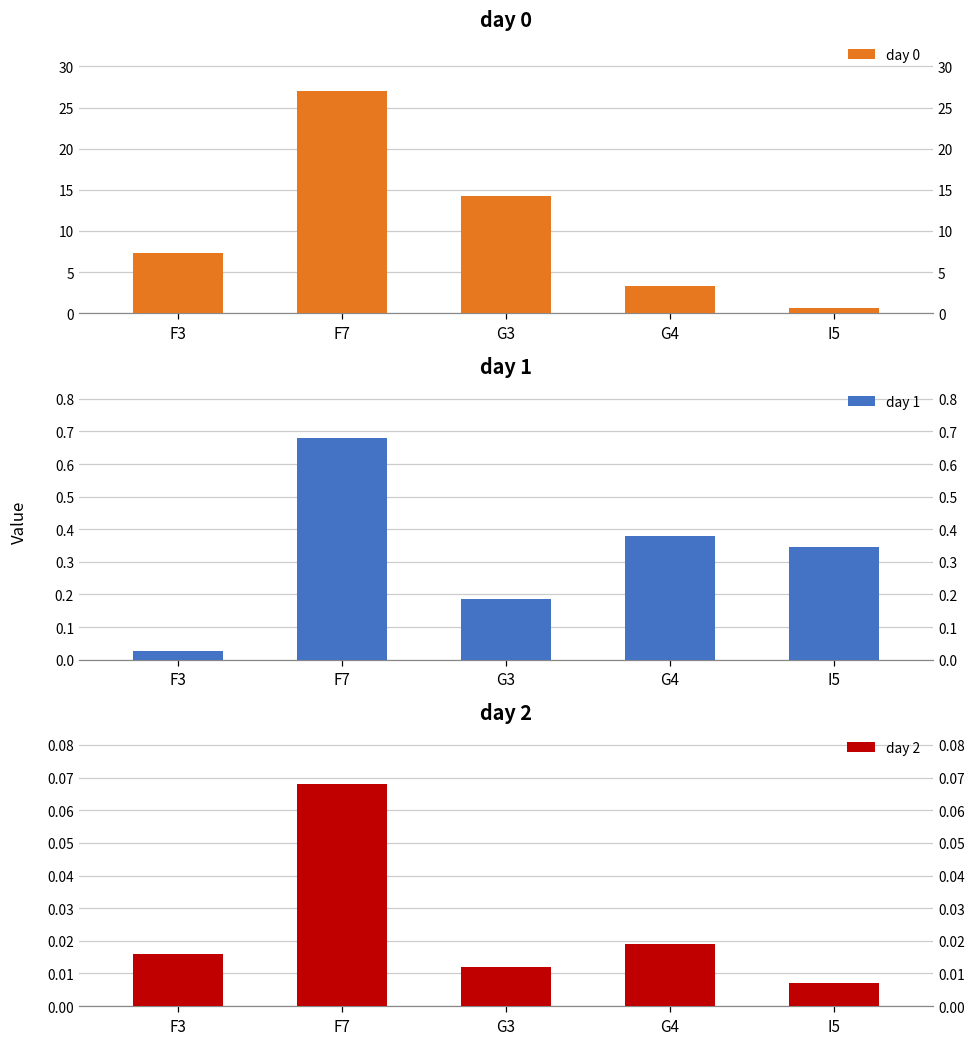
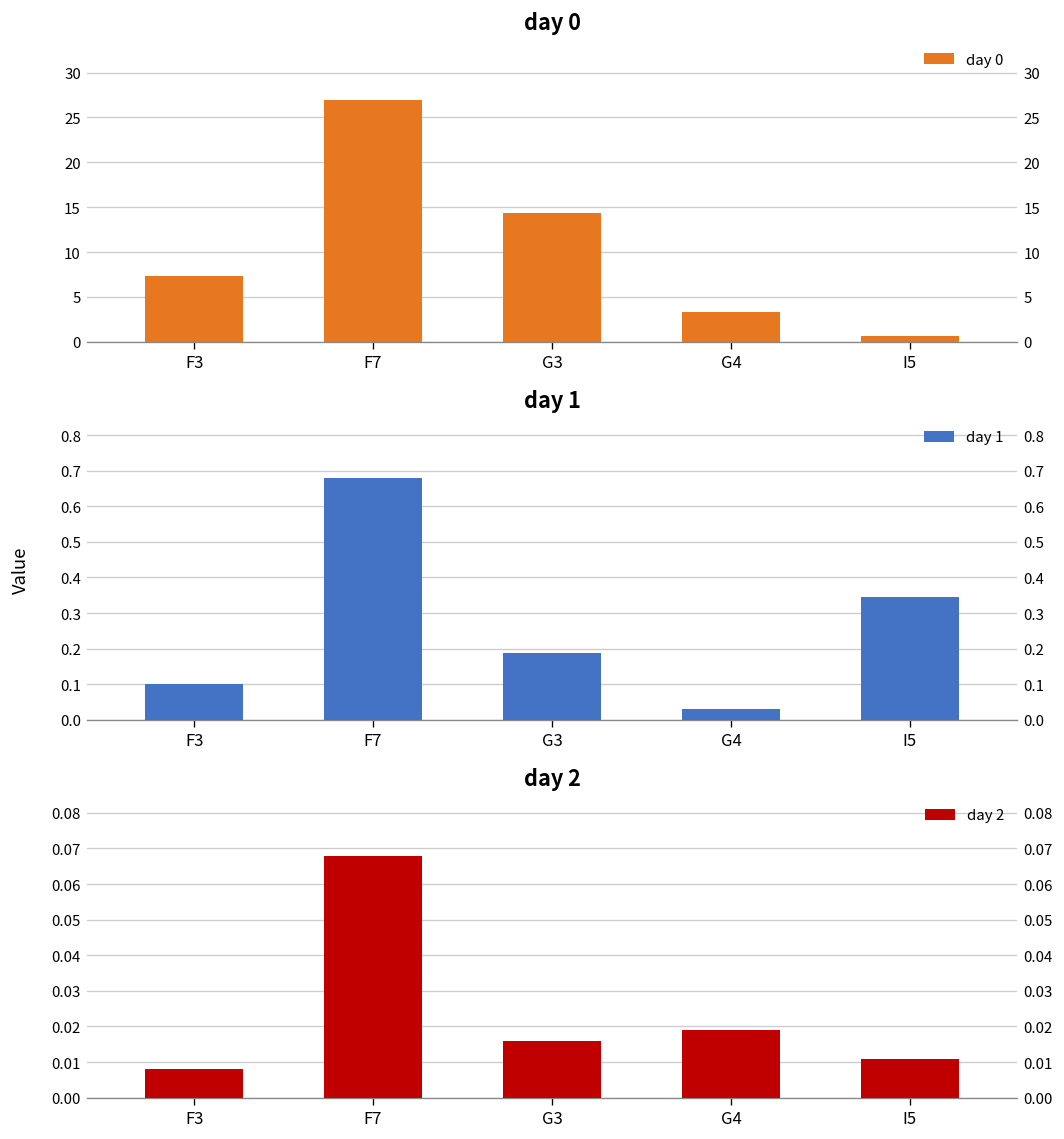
day 1, F3: 0.03 -> 0.10
day 1, G4: 0.38 -> 0.03
day 2, F3: 0.016 -> 0.008
day 2, G3: 0.012 -> 0.016
day 2, I5: 0.007 -> 0.011
